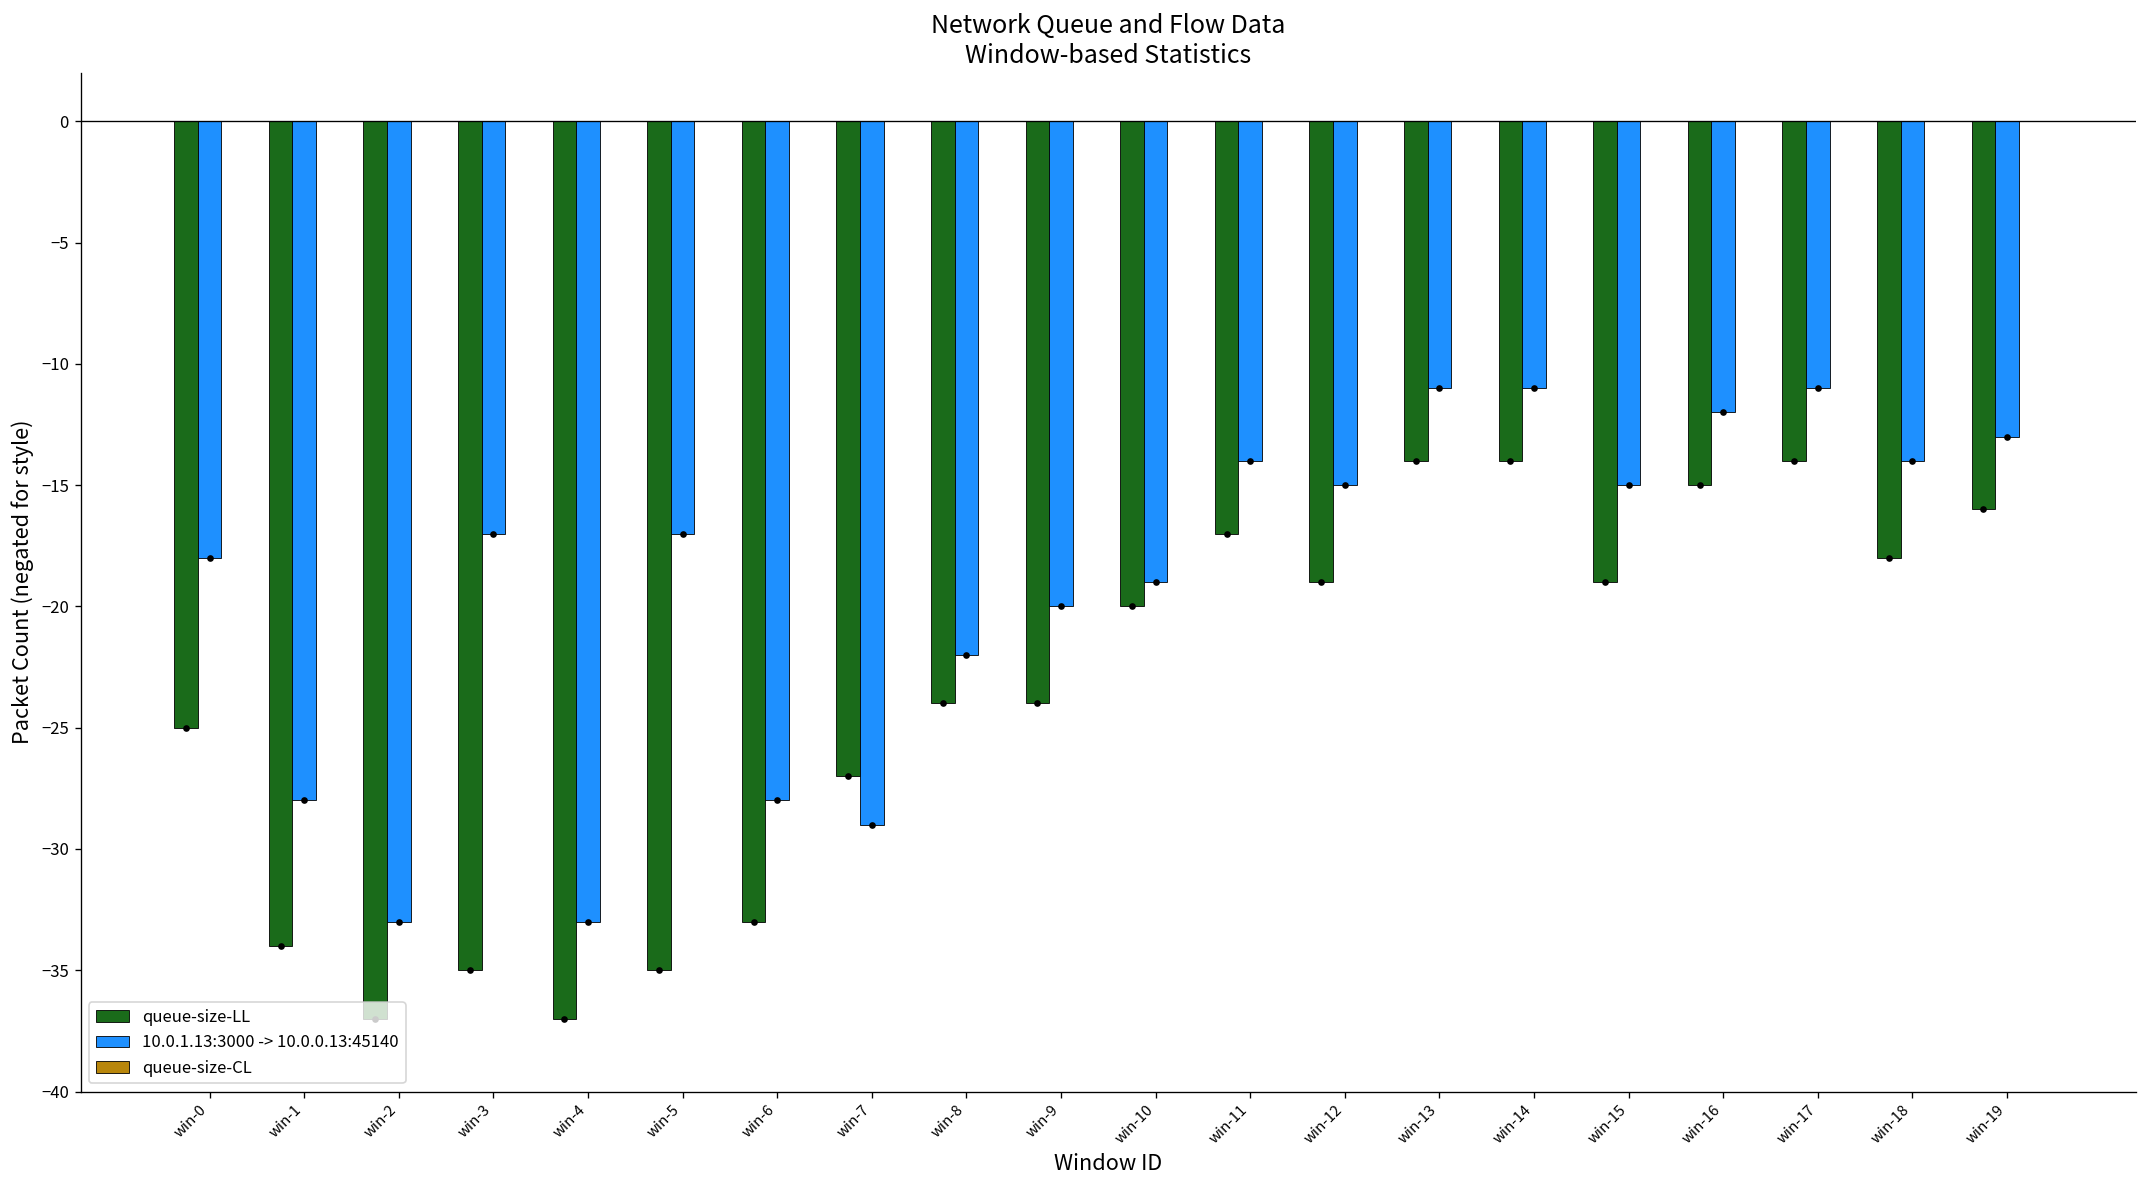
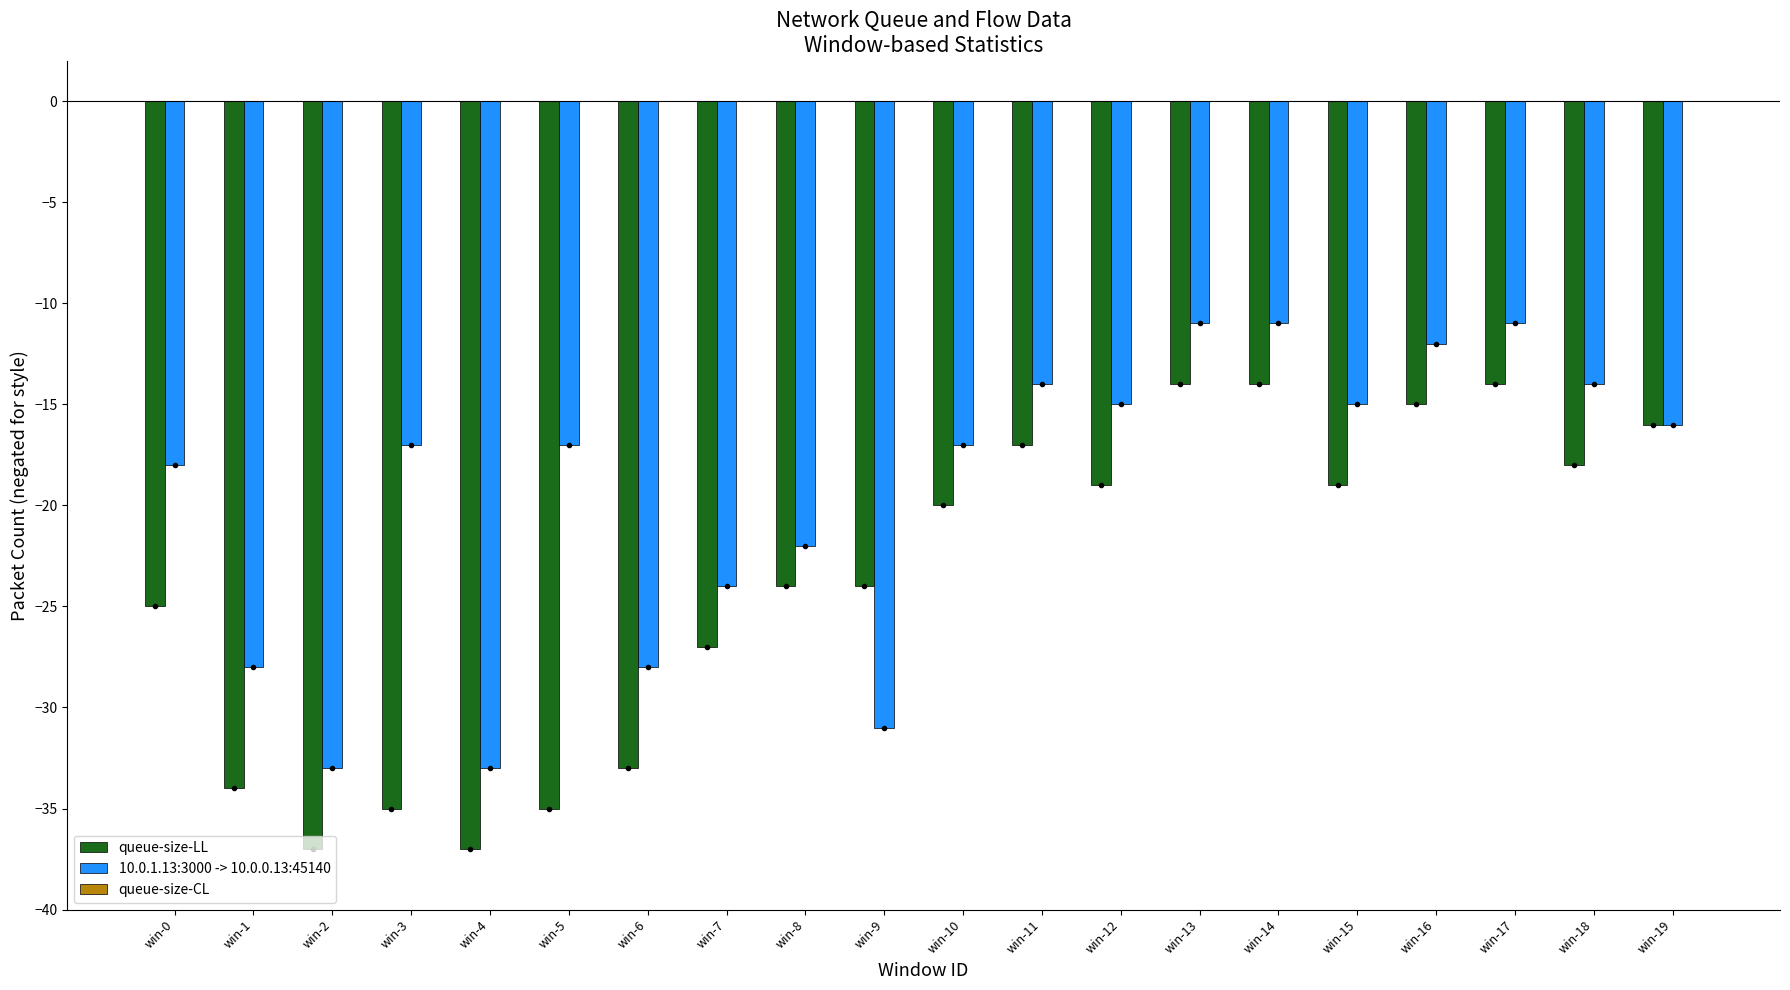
10.0.1.13:3000 -> 10.0.0.13:45140, win-7: -29.0 -> -24.0
10.0.1.13:3000 -> 10.0.0.13:45140, win-9: -20.0 -> -31.0
10.0.1.13:3000 -> 10.0.0.13:45140, win-10: -19.0 -> -17.0
10.0.1.13:3000 -> 10.0.0.13:45140, win-19: -13.0 -> -16.0
